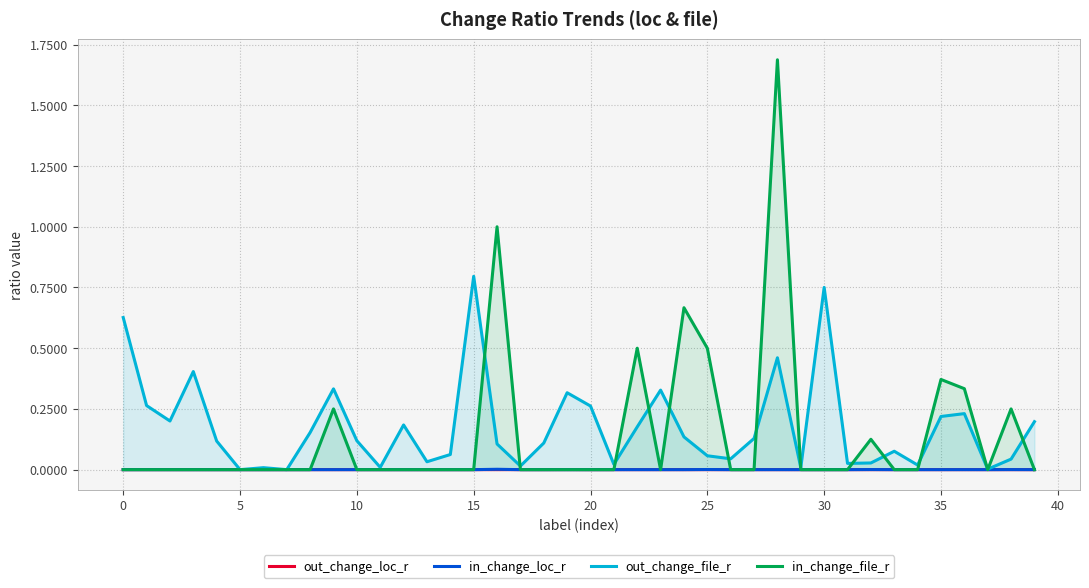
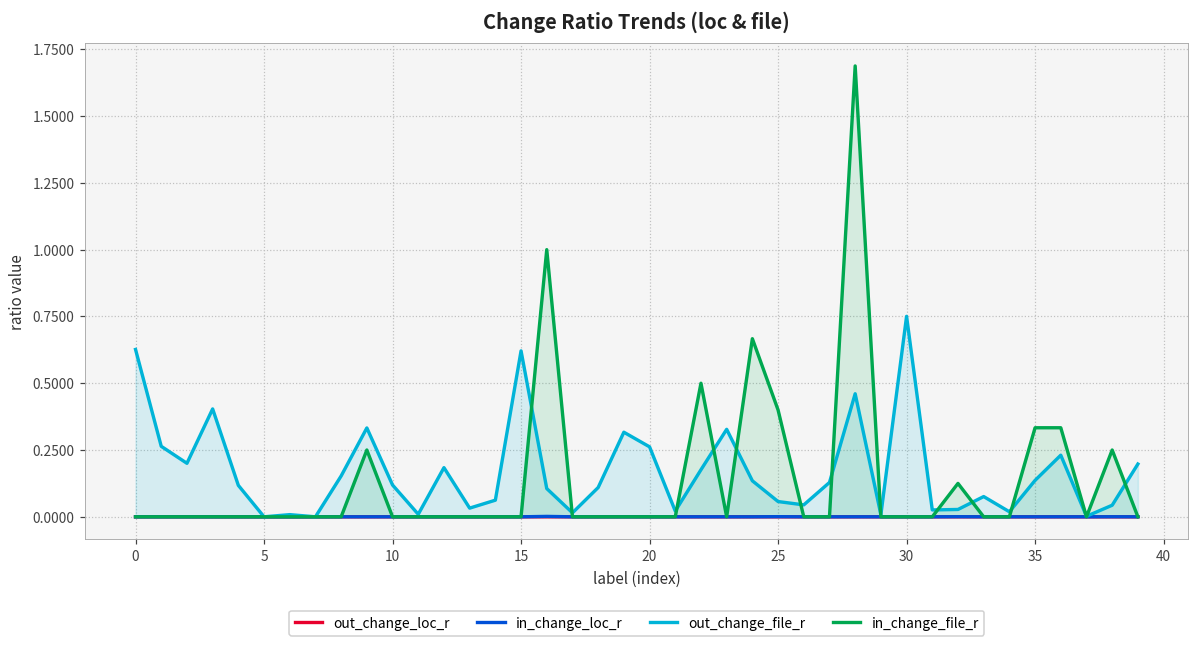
out_change_file_r, 15: 0.80 -> 0.62
in_change_file_r, 25: 0.5 -> 0.4
out_change_file_r, 35: 0.22 -> 0.14
in_change_file_r, 35: 0.37 -> 0.33
